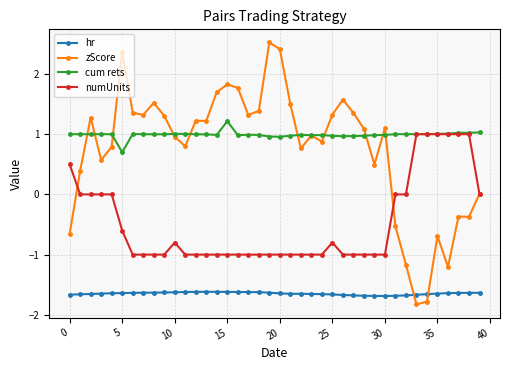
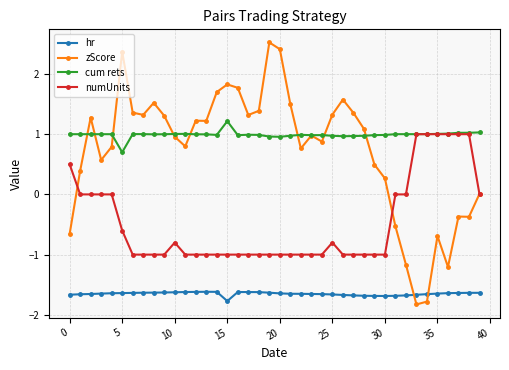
hr, 15: -1.6 -> -1.8
zScore, 30: 1.1 -> 0.3
